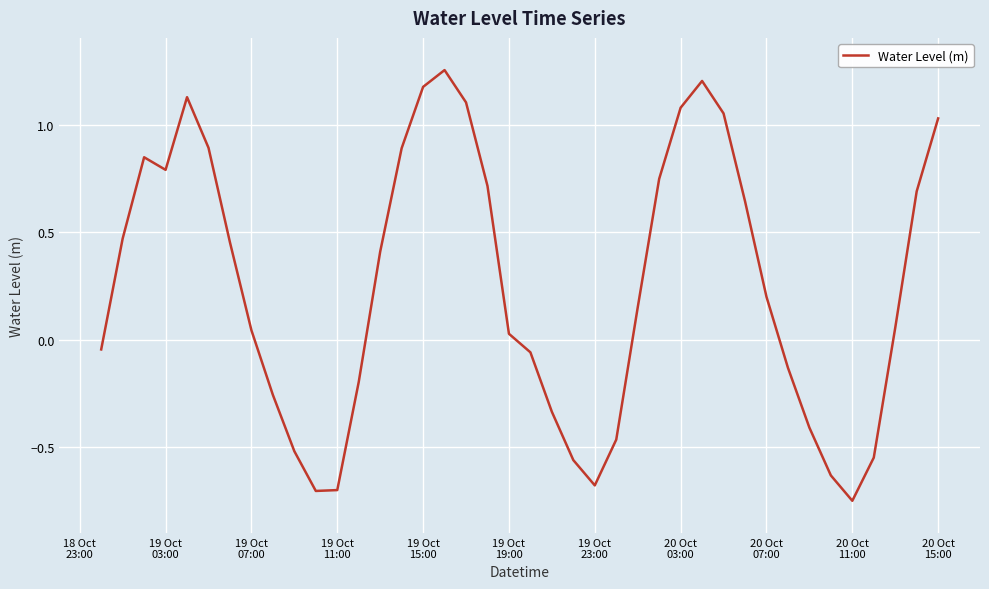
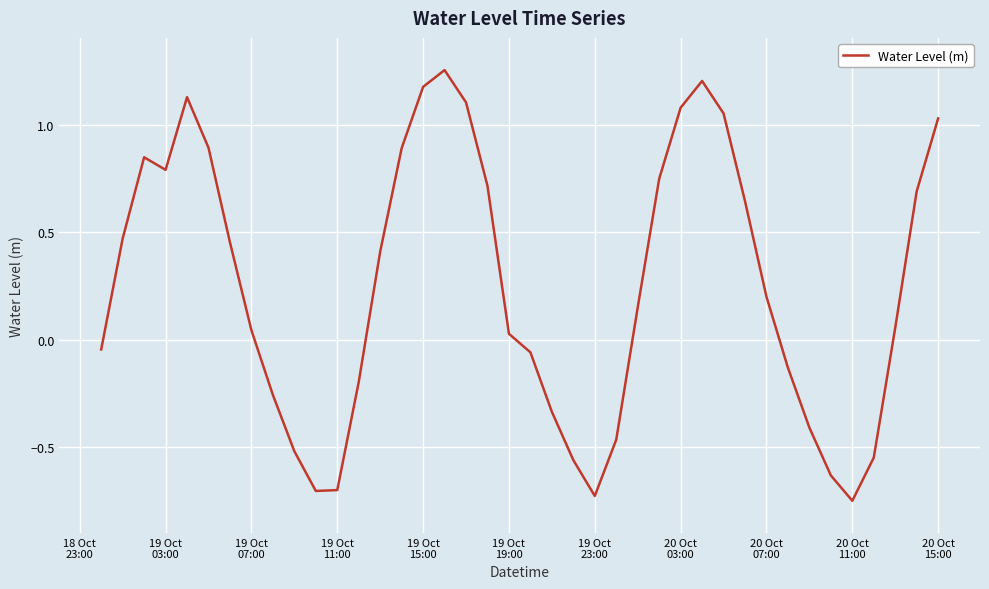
19 Oct 23:00: -0.68 -> -0.73
